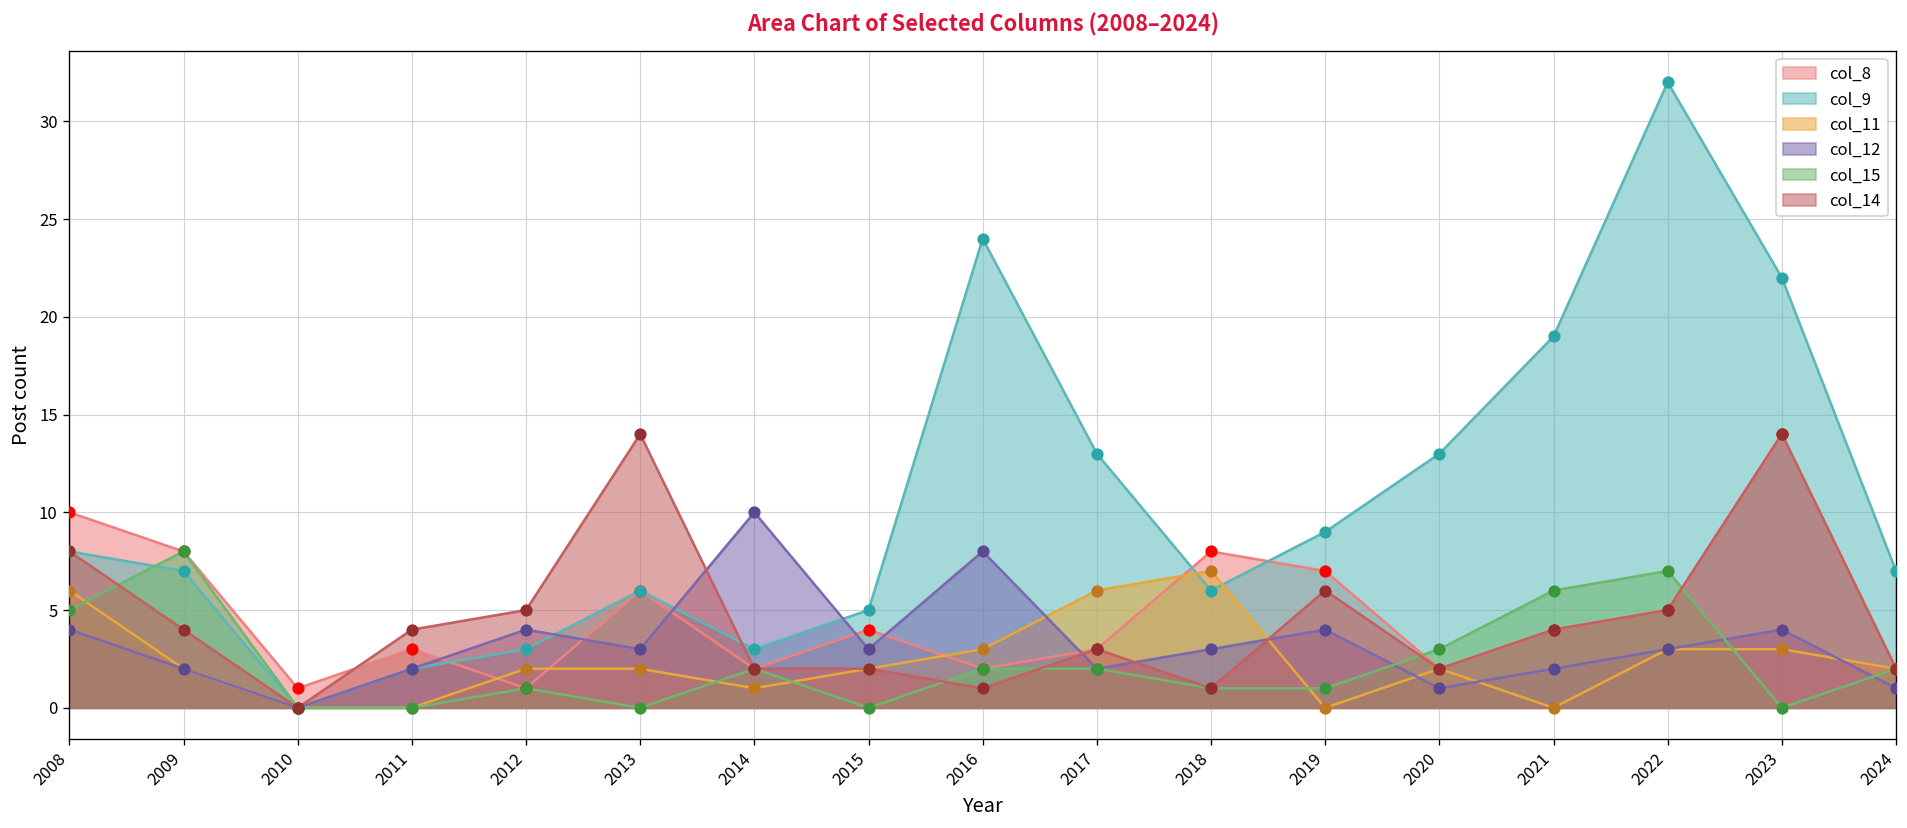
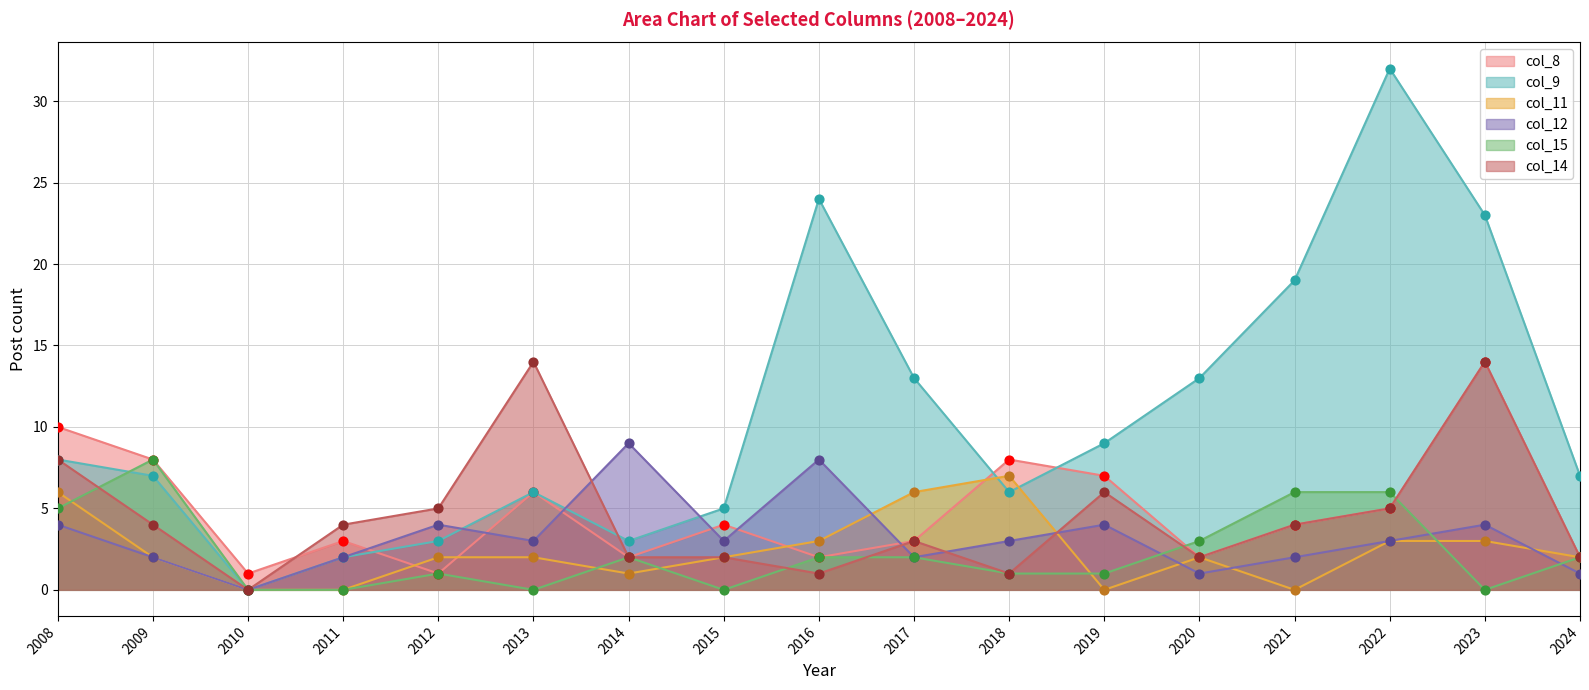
col_12, 2014: 10 -> 9
col_15, 2022: 7 -> 6
col_9, 2023: 22 -> 23
